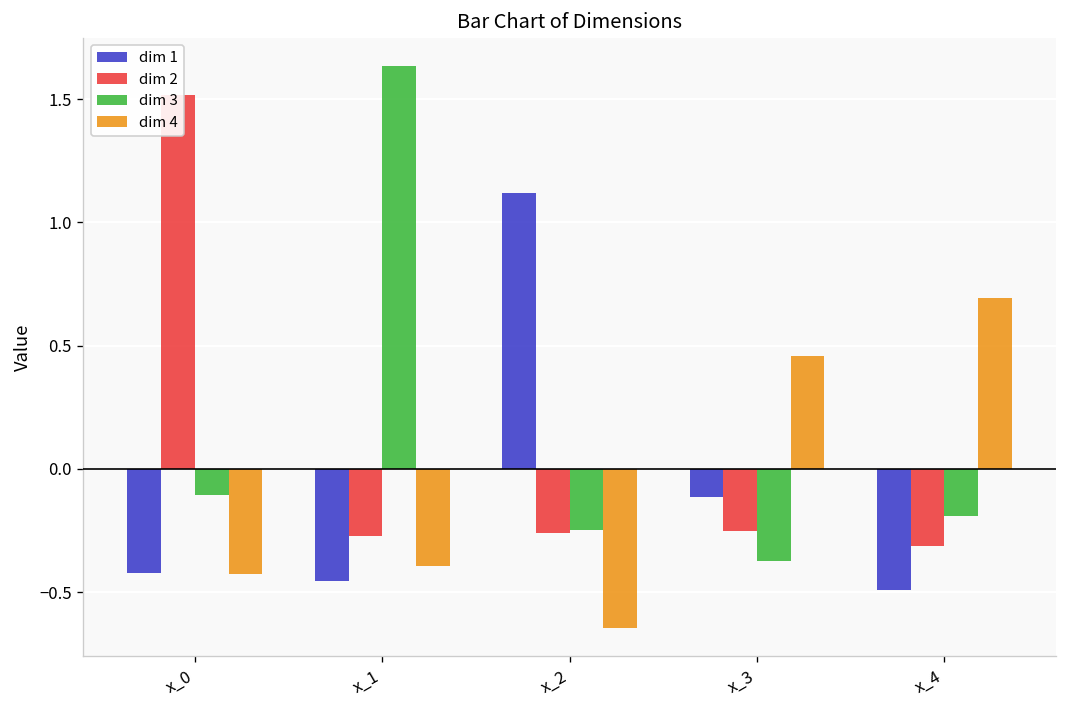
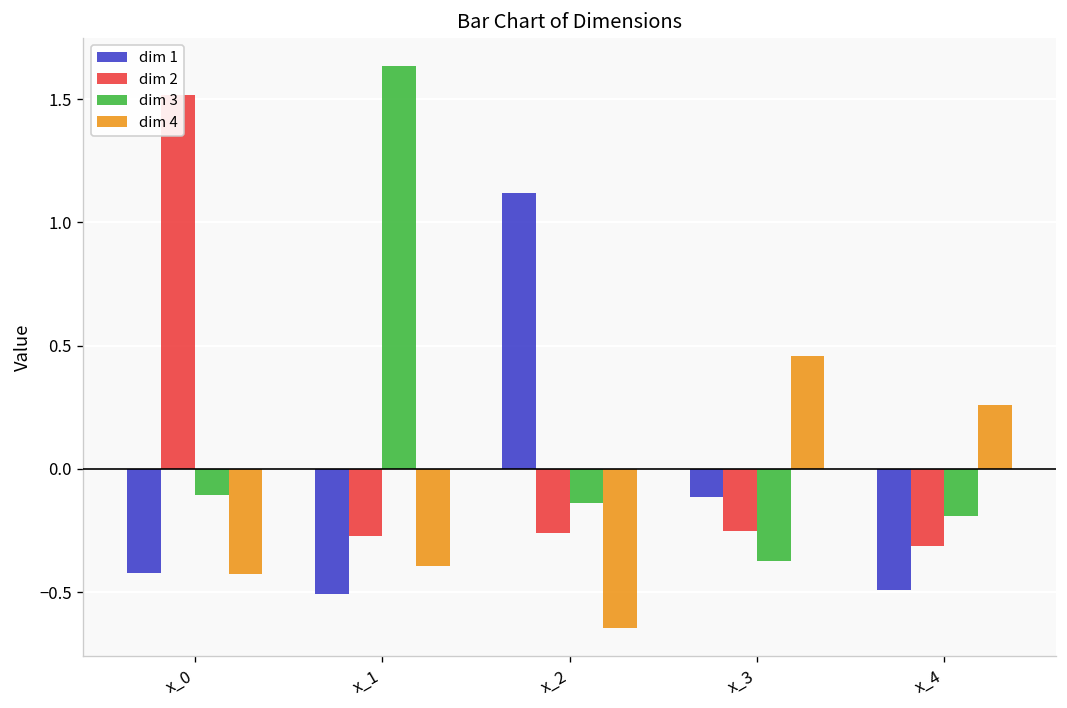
dim 1, x_1: -0.46 -> -0.51
dim 3, x_2: -0.25 -> -0.14
dim 4, x_4: 0.69 -> 0.26
